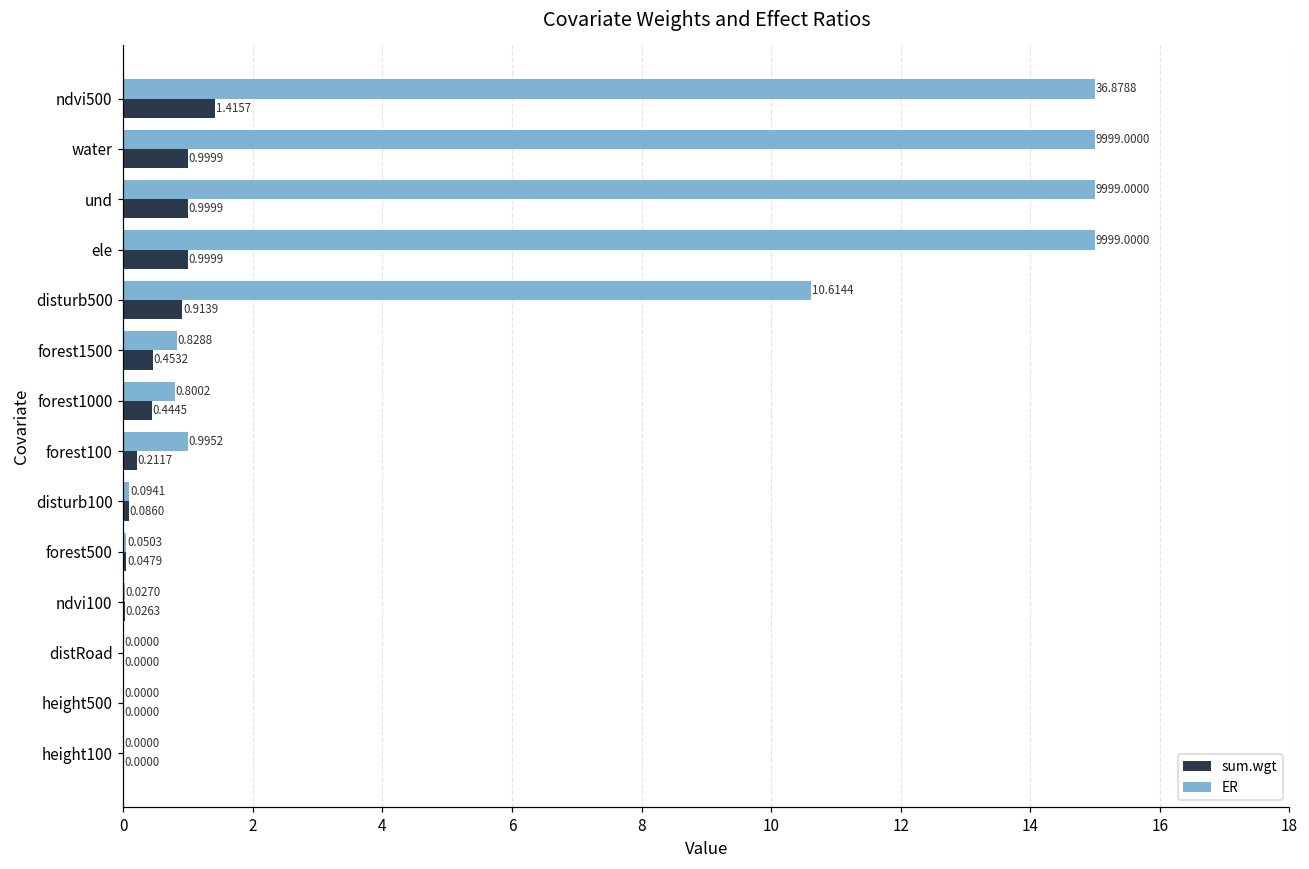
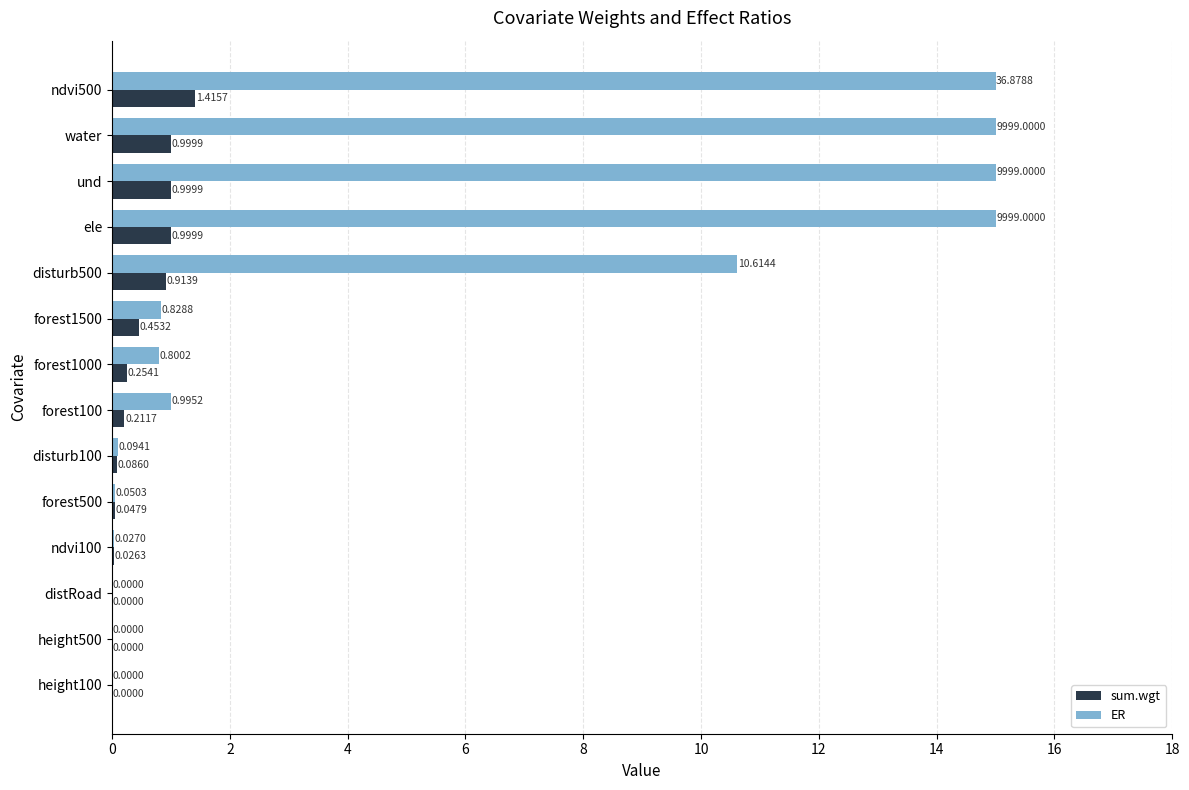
sum.wgt, forest1000: 0.4445 -> 0.2541
